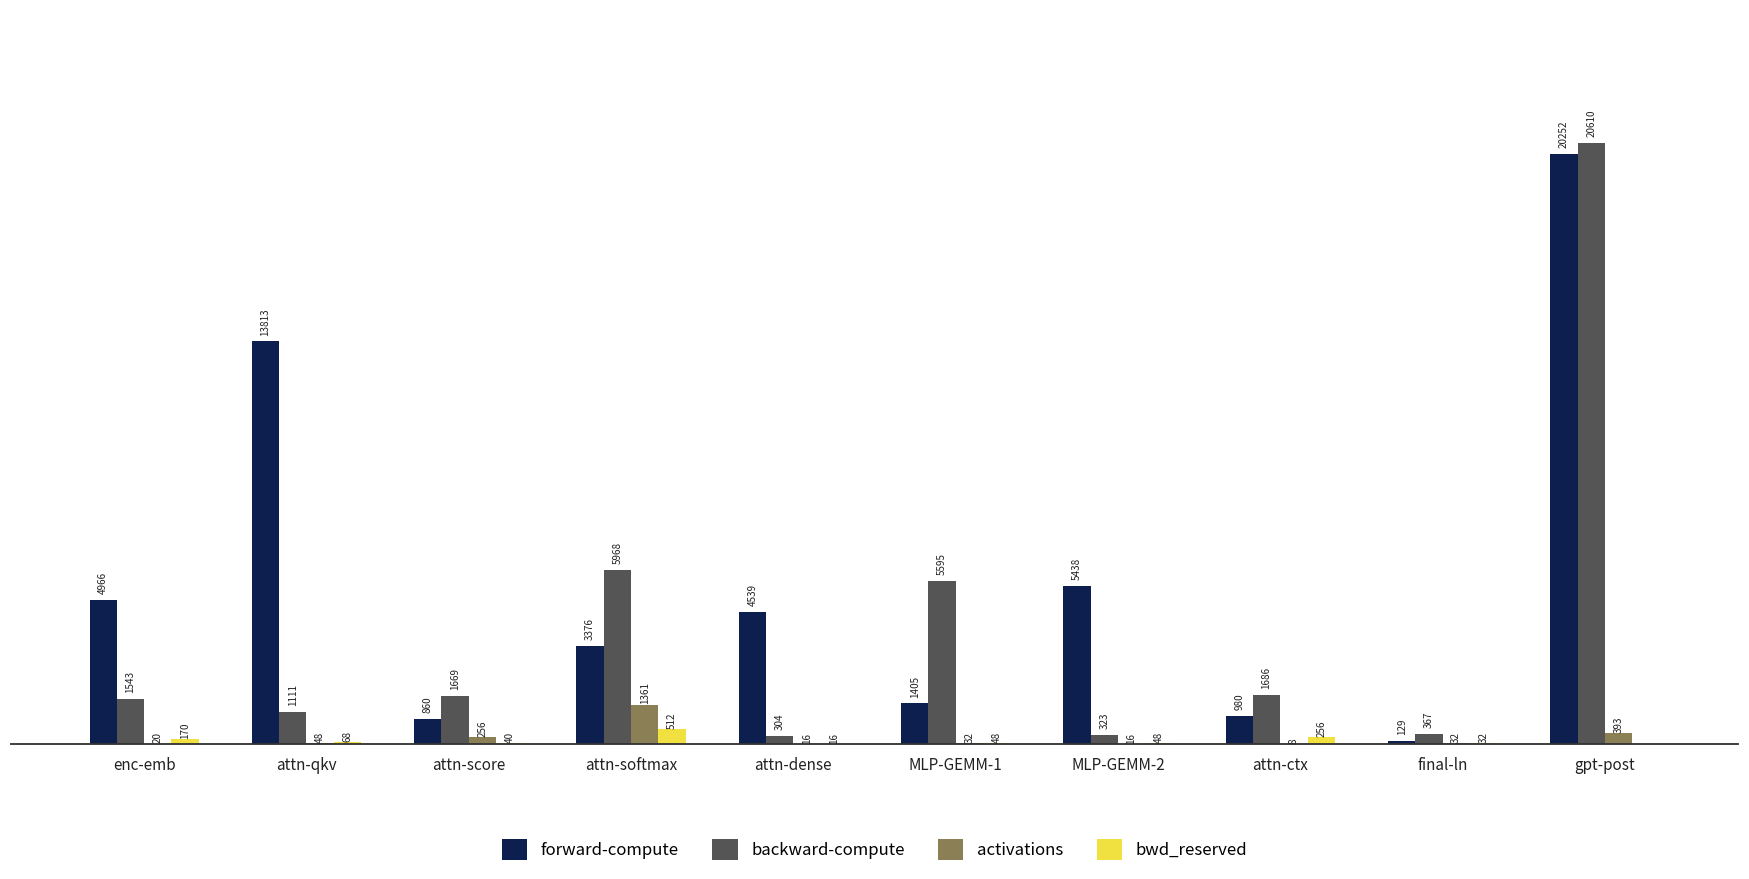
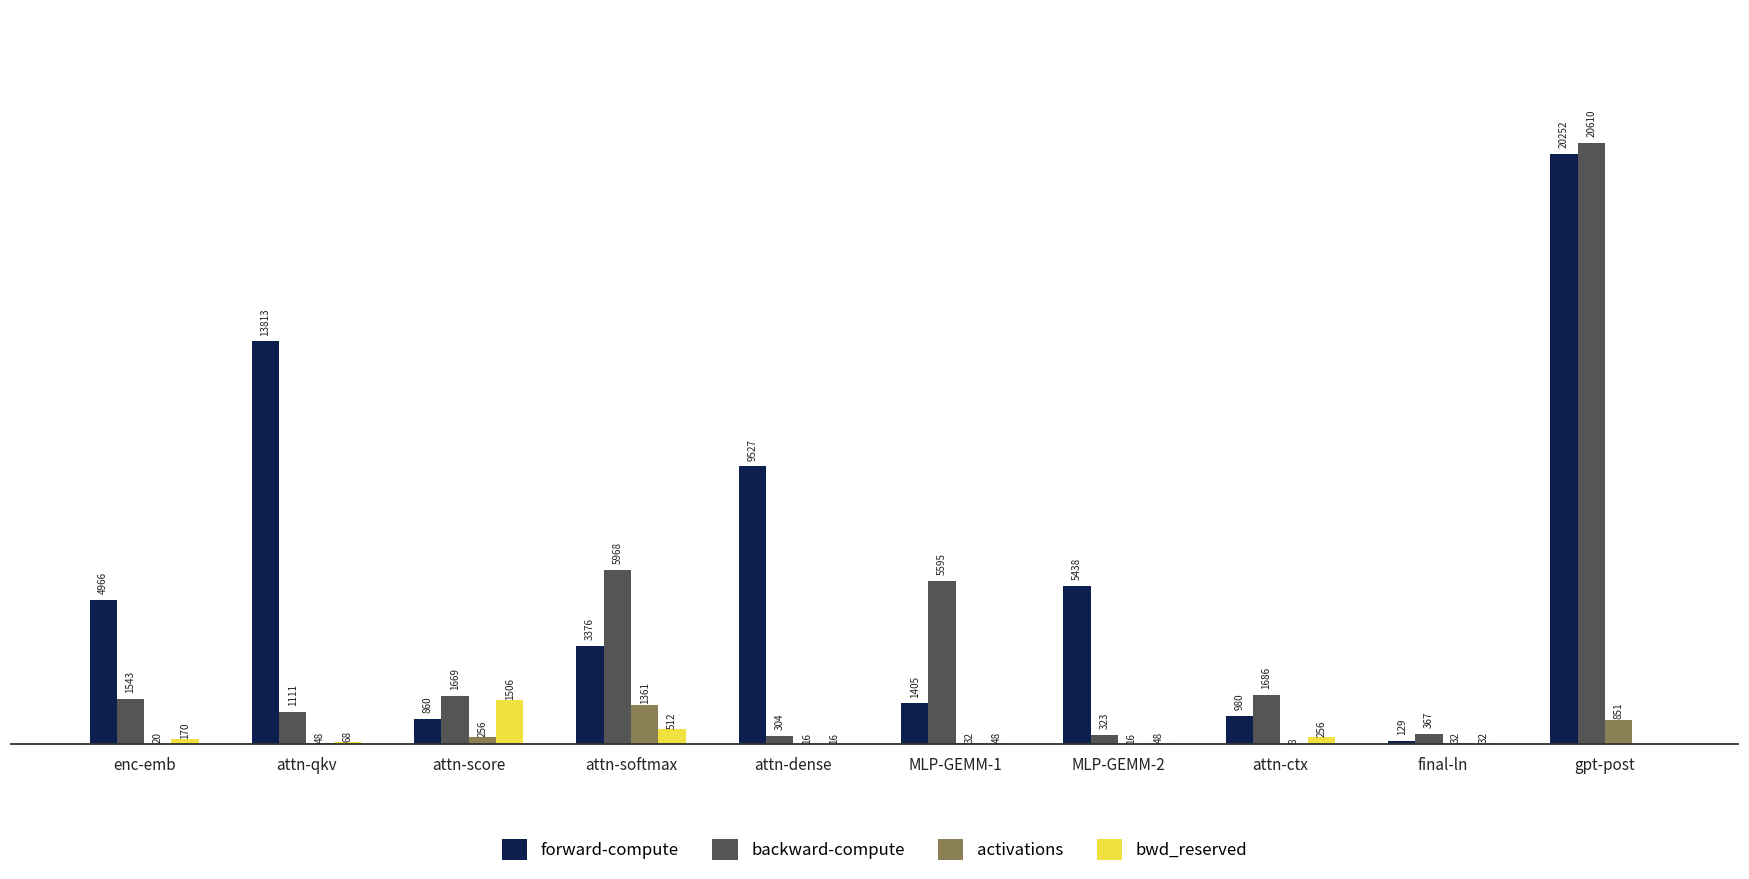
bwd_reserved, attn-score: 40 -> 1506
forward-compute, attn-dense: 4539 -> 9527
activations, gpt-post: 393 -> 851
